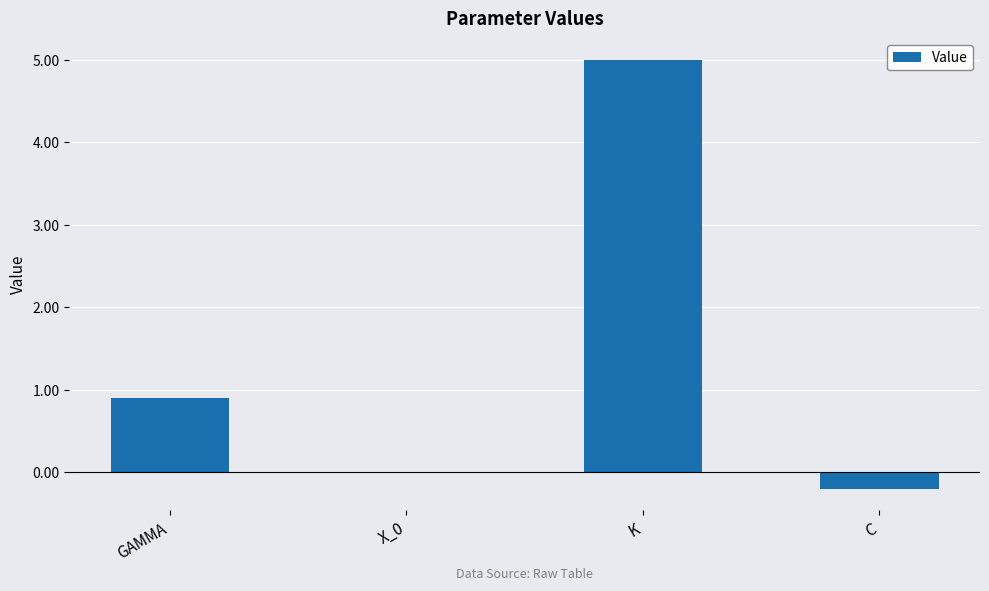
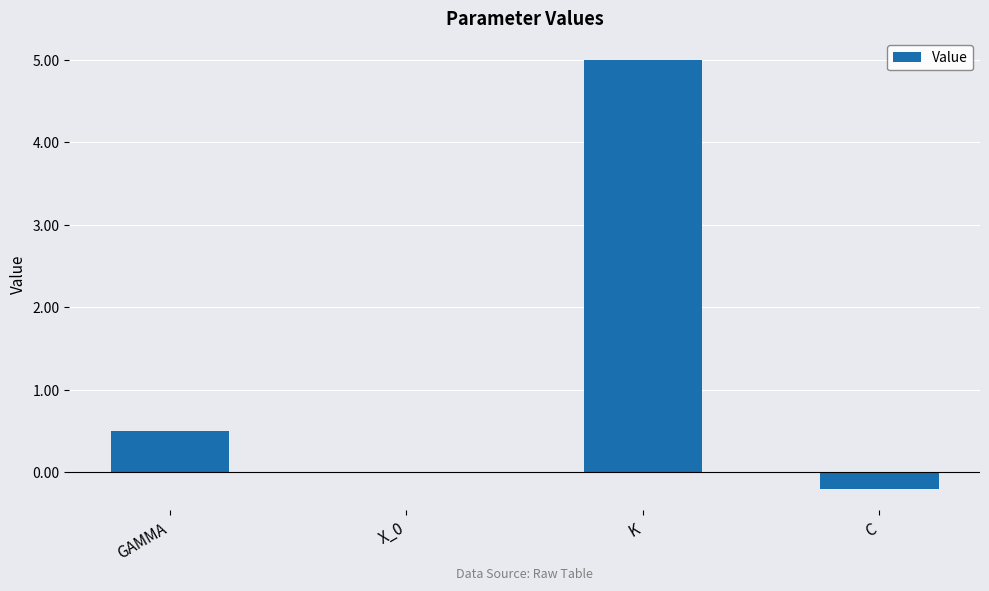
GAMMA: 0.9 -> 0.5
